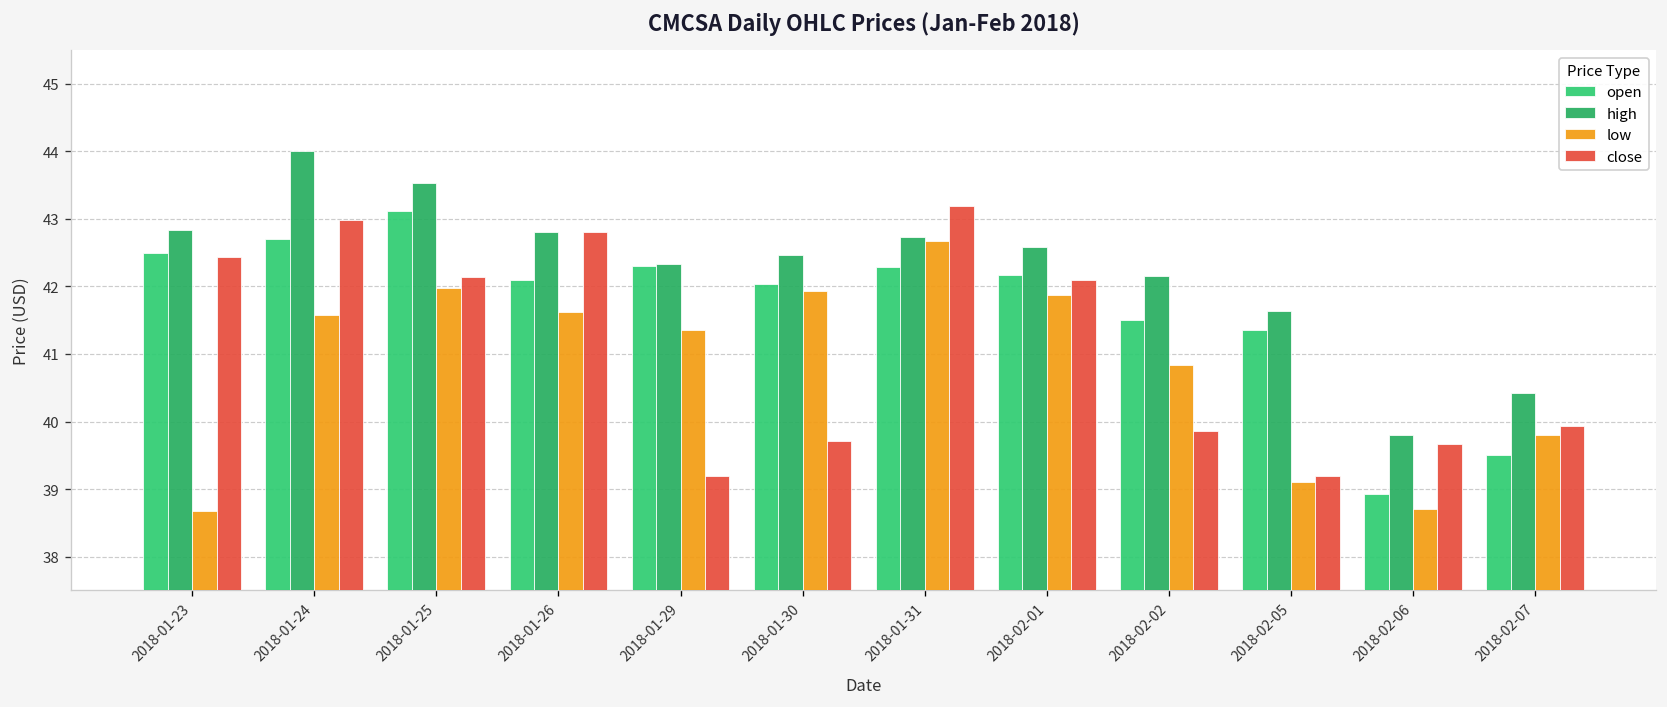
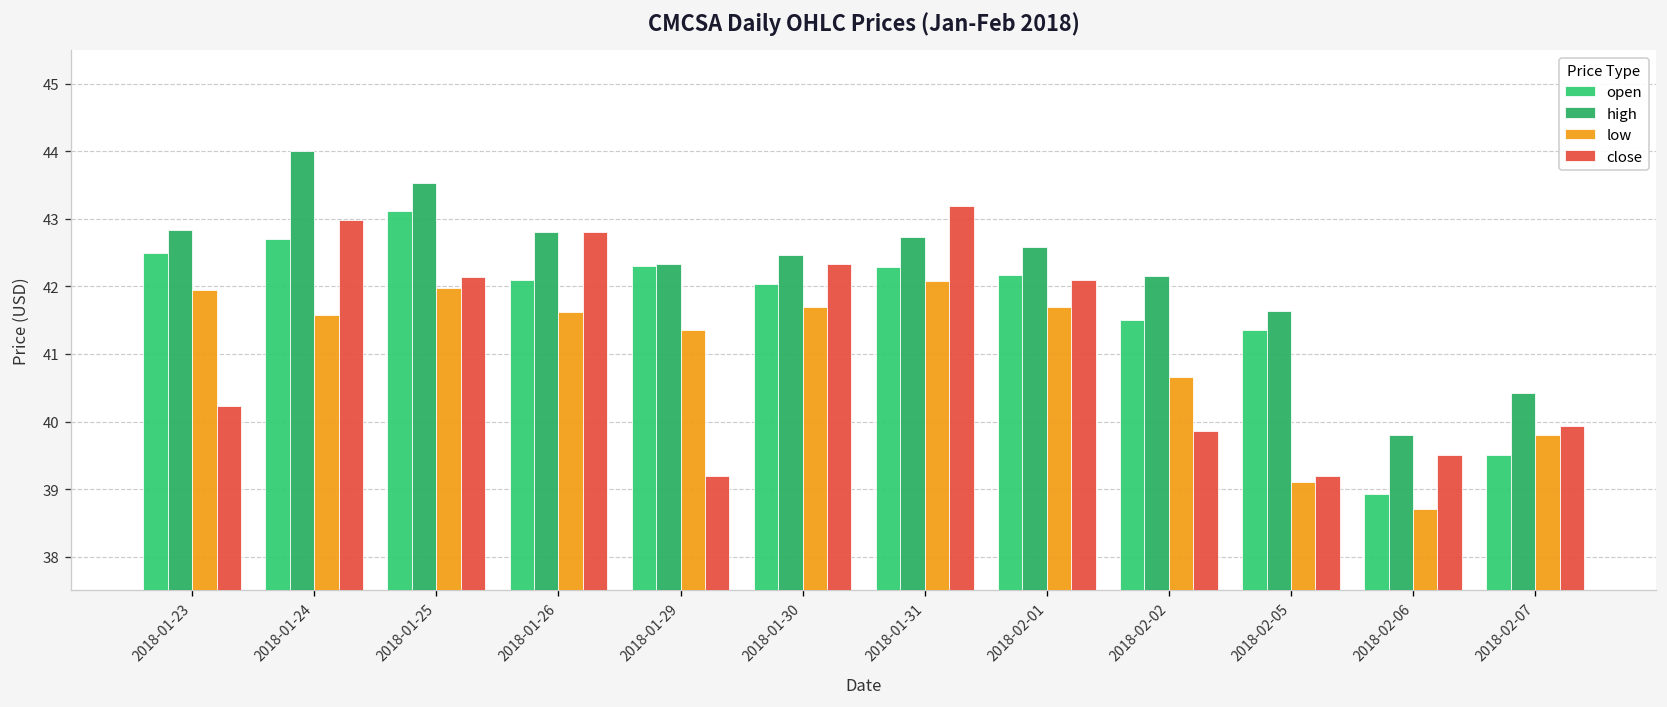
low, 2018-01-23: 38.7 -> 42.0
close, 2018-01-23: 42.4 -> 40.2
low, 2018-01-30: 41.9 -> 41.7
close, 2018-01-30: 39.7 -> 42.3
low, 2018-01-31: 42.7 -> 42.1
low, 2018-02-01: 41.9 -> 41.7
low, 2018-02-02: 40.8 -> 40.7
close, 2018-02-06: 39.7 -> 39.5
